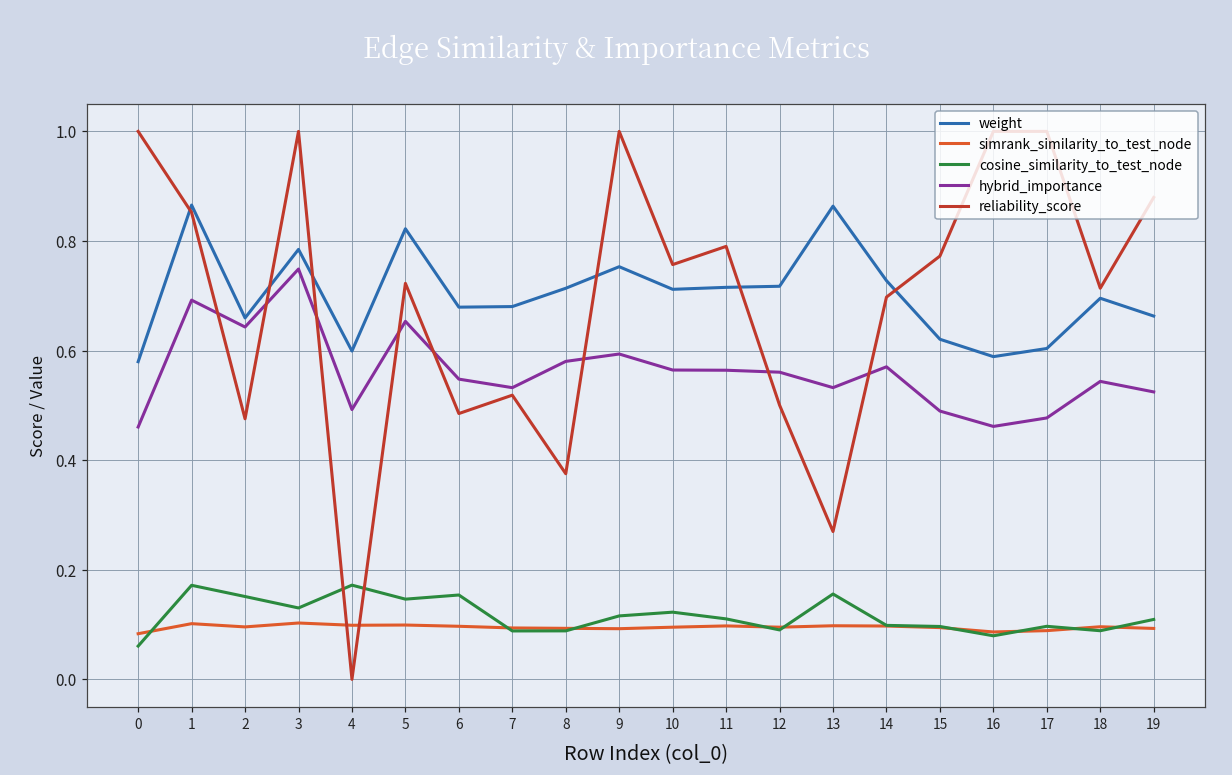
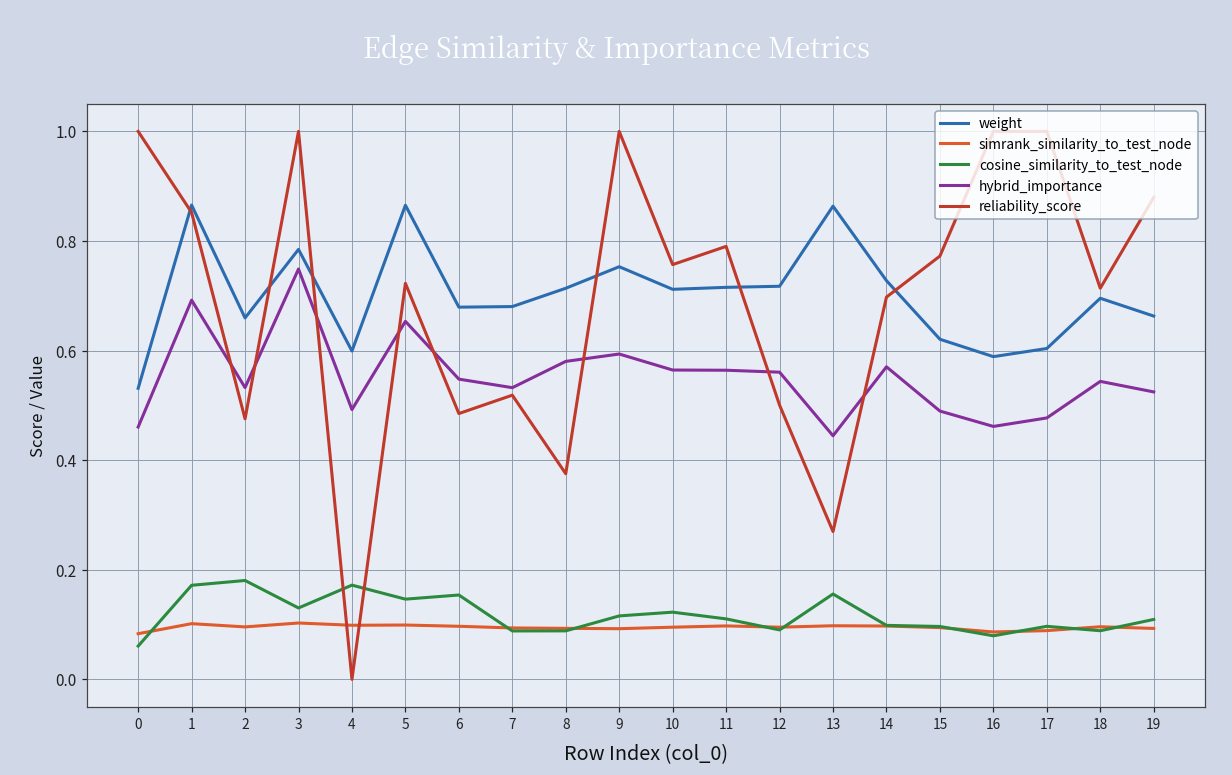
weight, 0: 0.58 -> 0.53
cosine_similarity_to_test_node, 2: 0.15 -> 0.18
hybrid_importance, 2: 0.64 -> 0.53
weight, 5: 0.82 -> 0.87
hybrid_importance, 13: 0.53 -> 0.44
